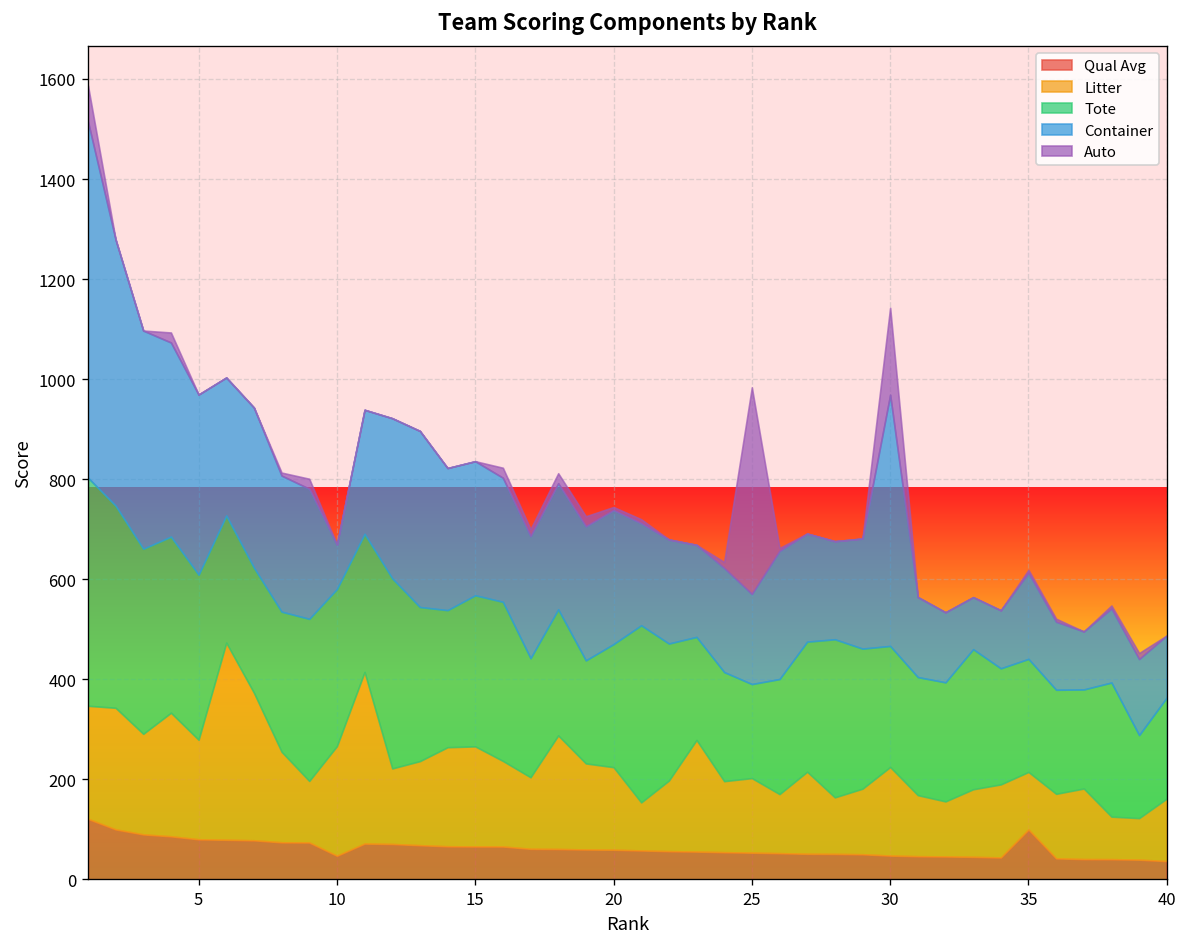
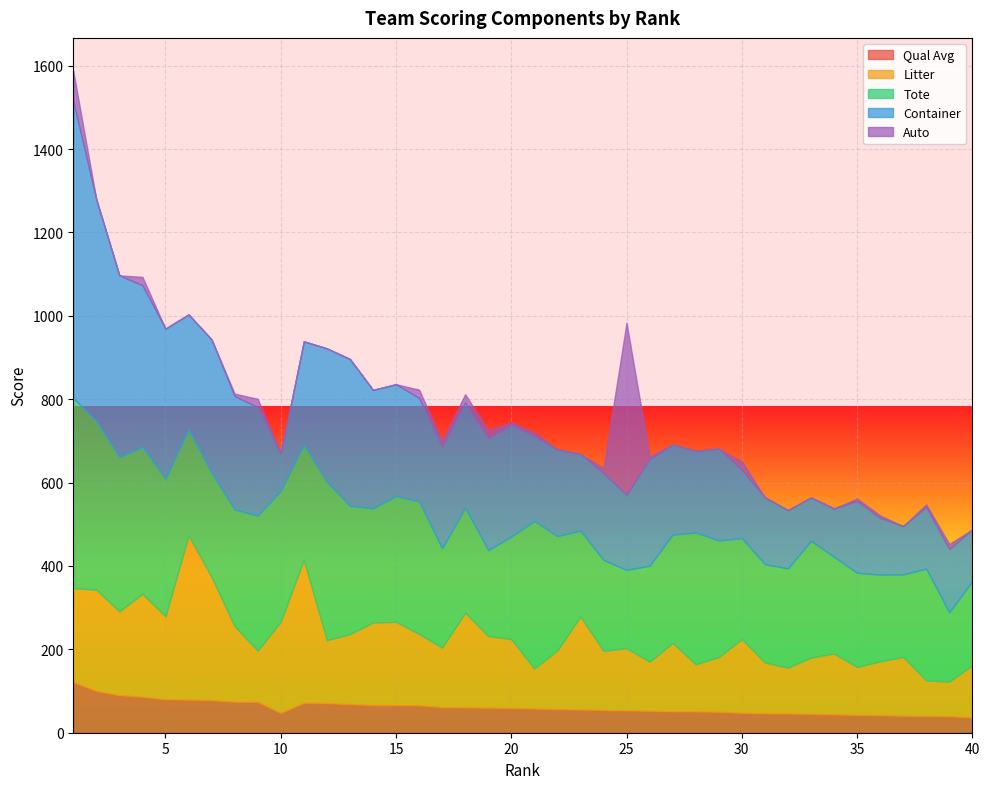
Container, 30: 500 -> 160
Auto, 30: 170 -> 20
Qual Avg, 35: 100 -> 40
